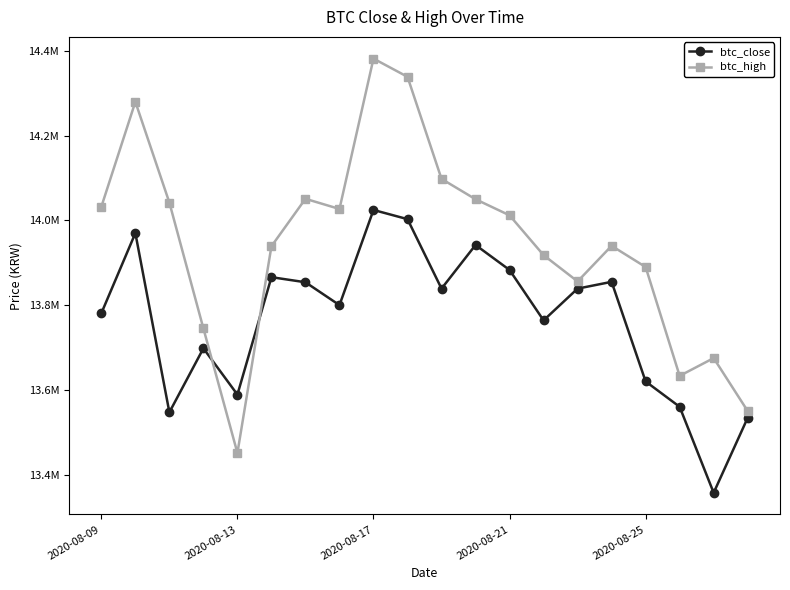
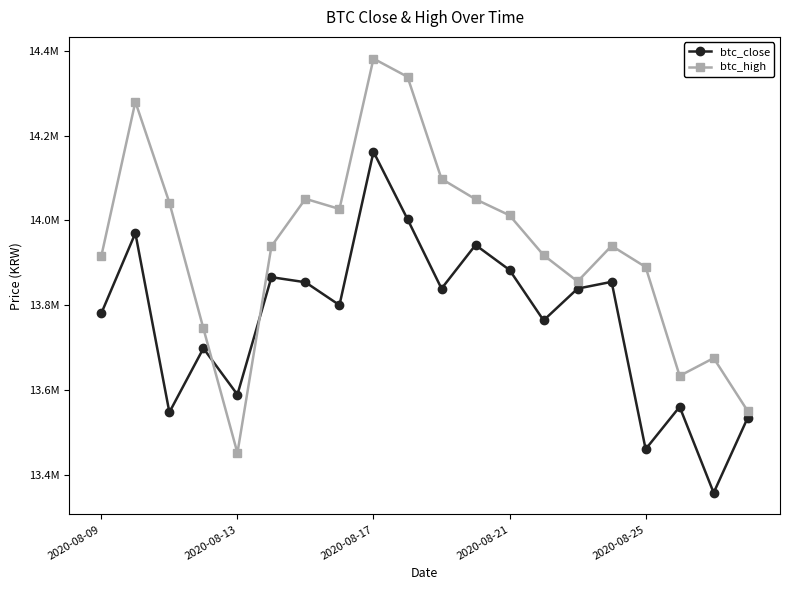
btc_high, 2020-08-09: 14030000 -> 13920000
btc_close, 2020-08-17: 14020000 -> 14160000
btc_close, 2020-08-25: 13620000 -> 13460000
